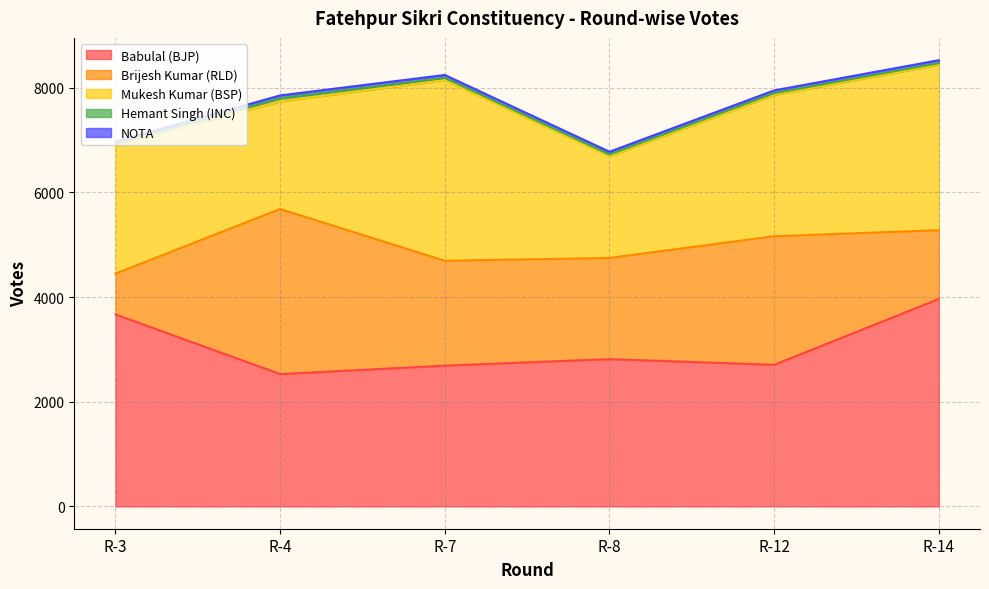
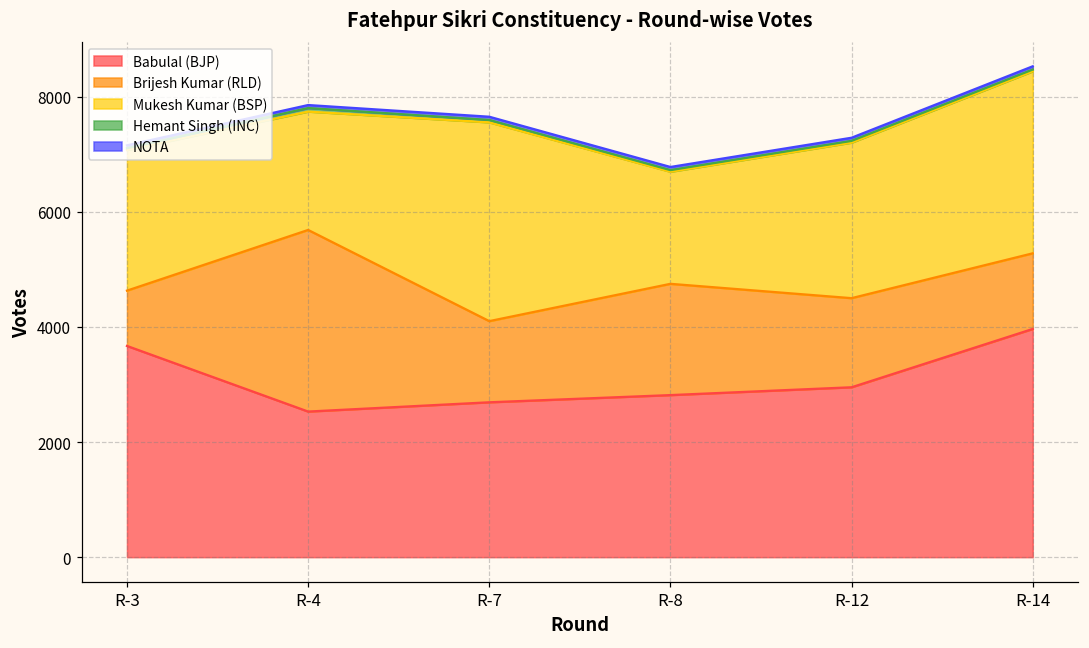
Brijesh Kumar (RLD), R-3: 800 -> 1000
Brijesh Kumar (RLD), R-7: 2000 -> 1400
Babulal (BJP), R-12: 2700 -> 3000
Brijesh Kumar (RLD), R-12: 2500 -> 1500
